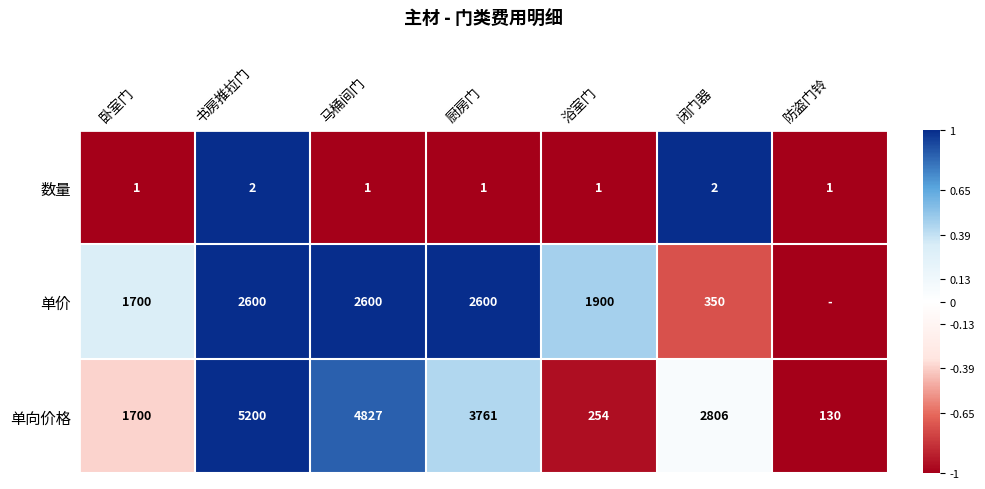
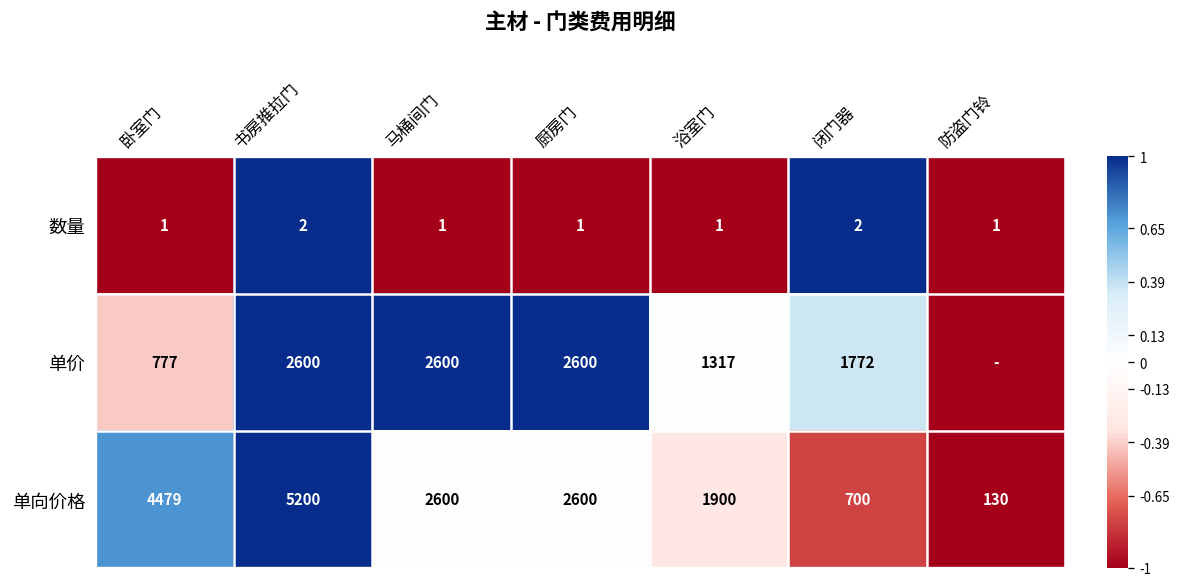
单价, 卧室门: 1700 -> 777
单价, 浴室门: 1900 -> 1317
单价, 闭门器: 350 -> 1772
单向价格, 卧室门: 1700 -> 4479
单向价格, 马桶间门: 4827 -> 2600
单向价格, 厨房门: 3761 -> 2600
单向价格, 浴室门: 254 -> 1900
单向价格, 闭门器: 2806 -> 700
